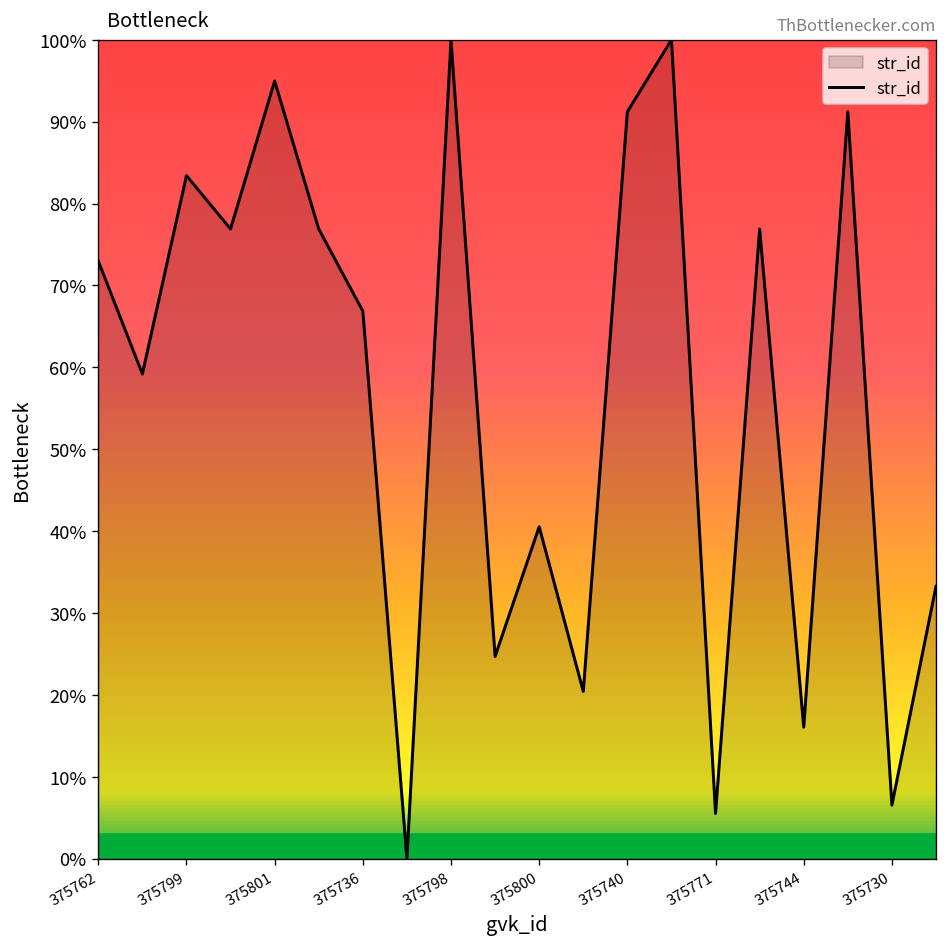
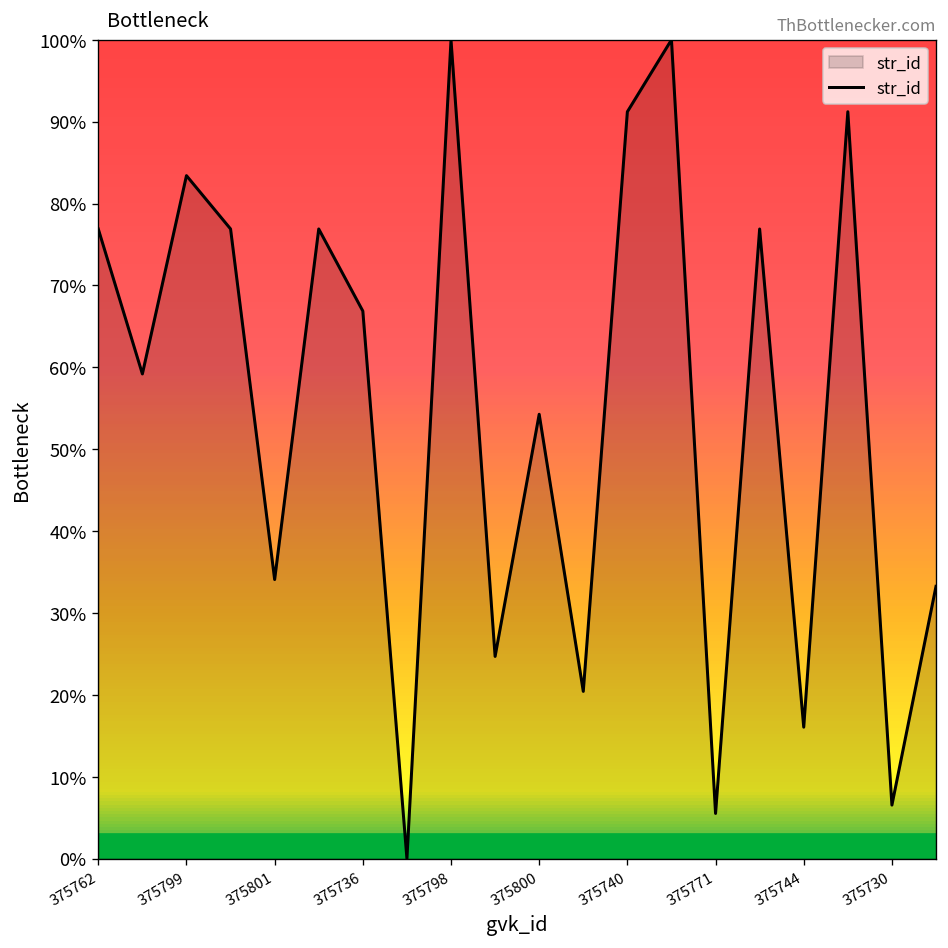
str_id, 375762: 73% -> 77%
str_id, 375801: 95% -> 34%
str_id, 375800: 41% -> 54%
